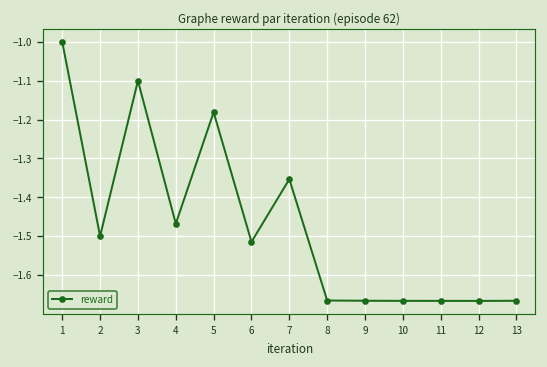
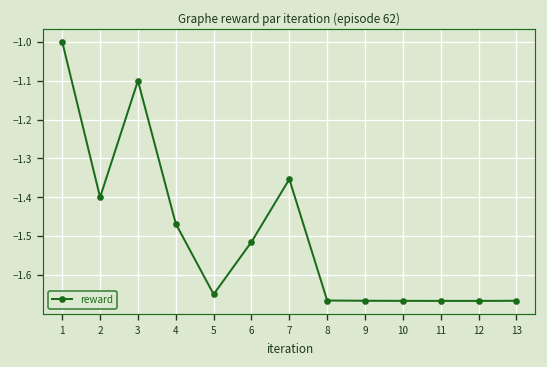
2: -1.5 -> -1.4
5: -1.18 -> -1.65
